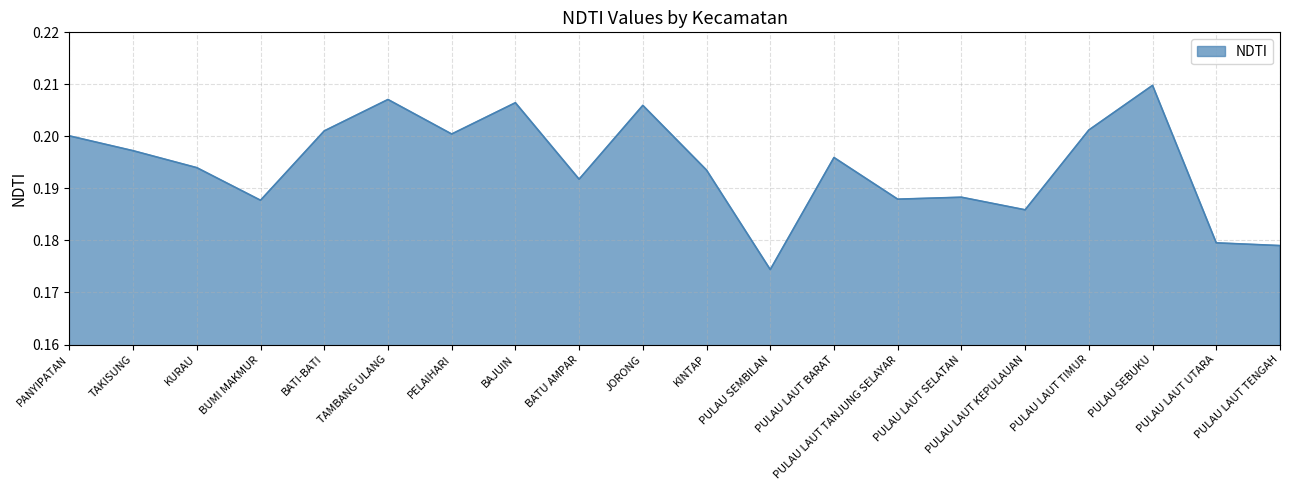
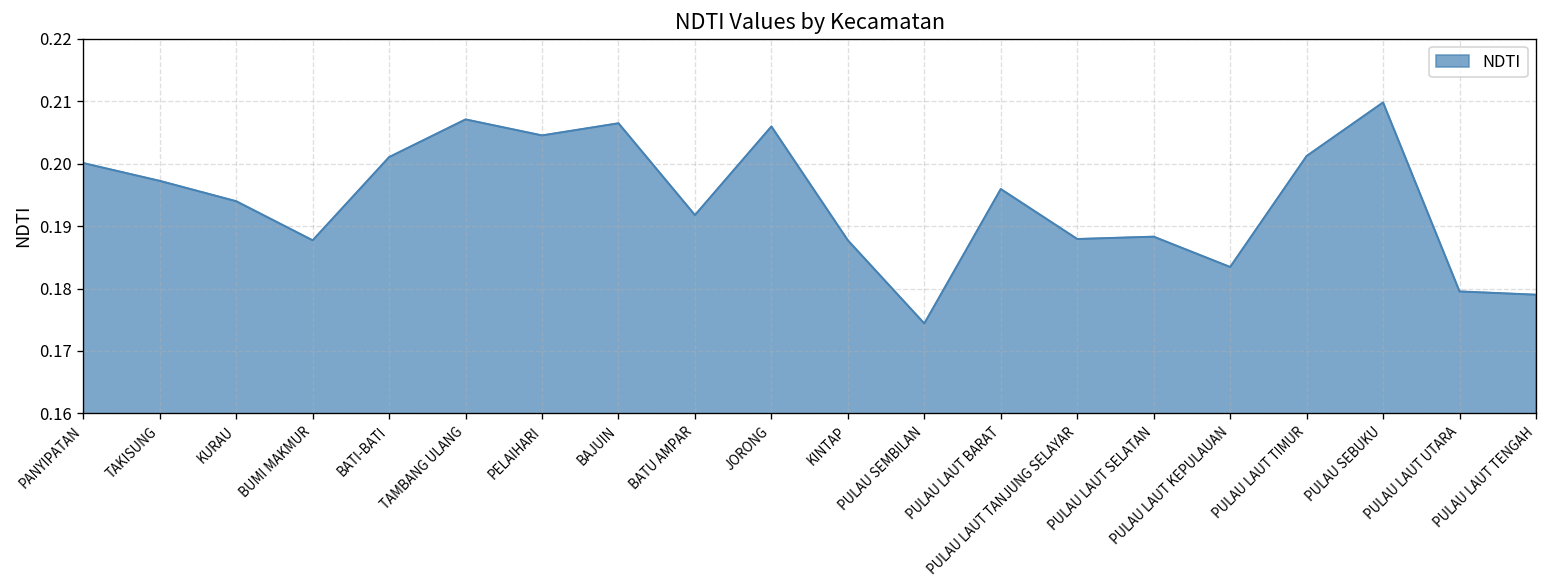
PELAIHARI: 0.200 -> 0.205
KINTAP: 0.194 -> 0.188
PULAU LAUT KEPULAUAN: 0.186 -> 0.183
